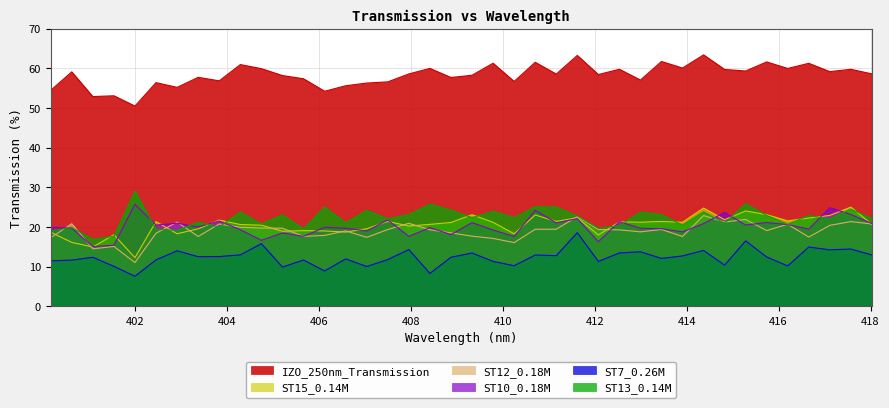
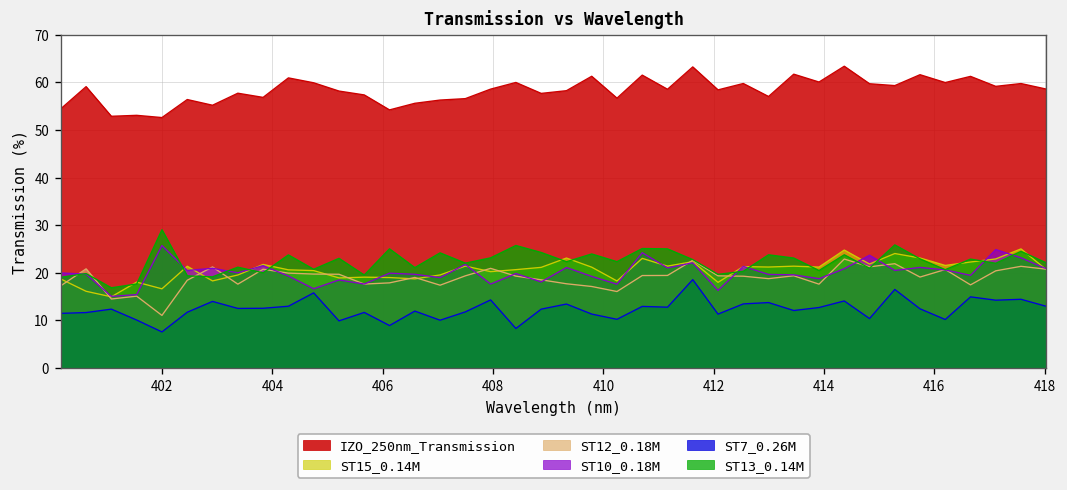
IZO_250nm_Transmission, 402: 51 -> 53
ST15_0.14M, 402: 12 -> 17
